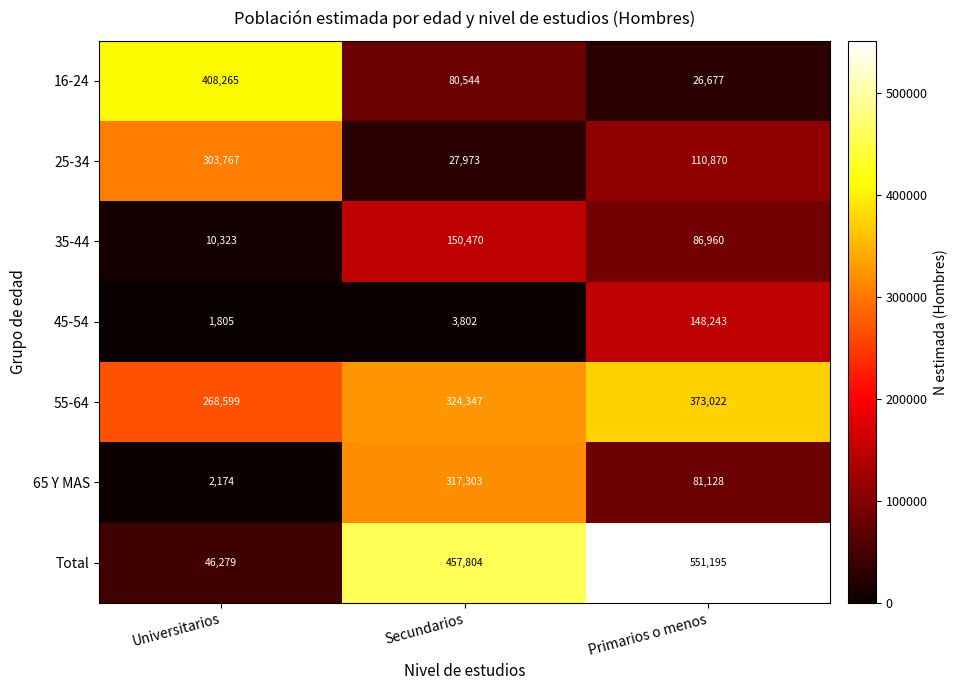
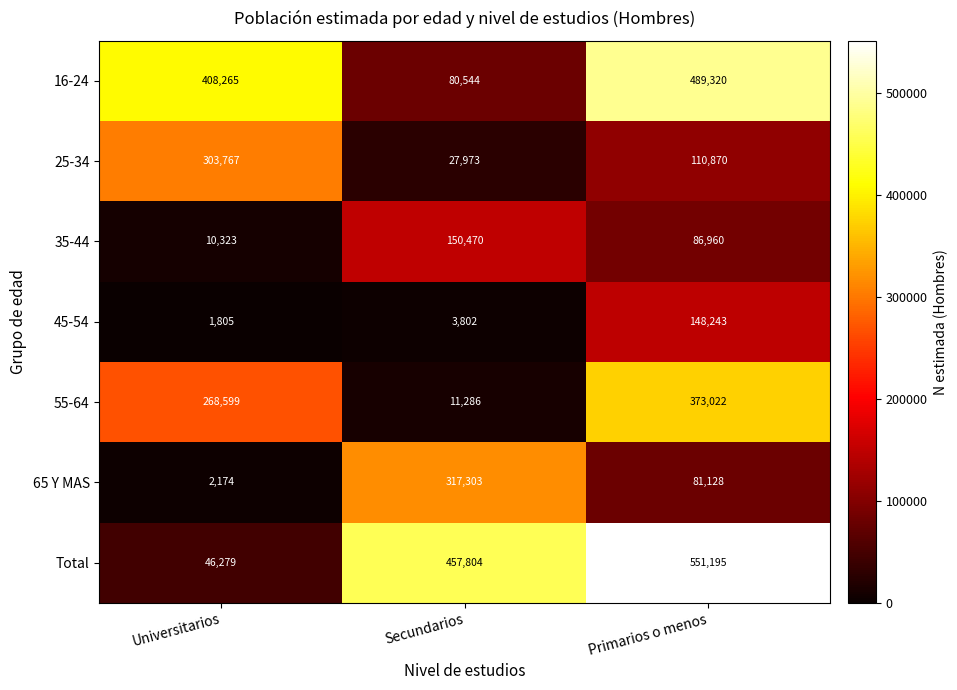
16-24, Primarios o menos: 26,677 -> 489,320
55-64, Secundarios: 324,347 -> 11,286
